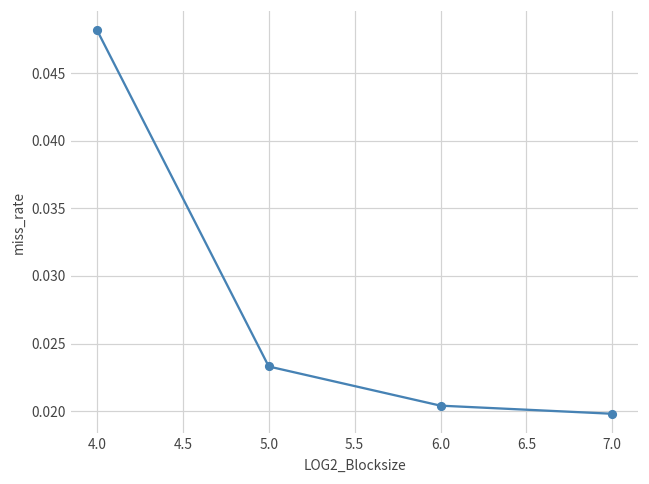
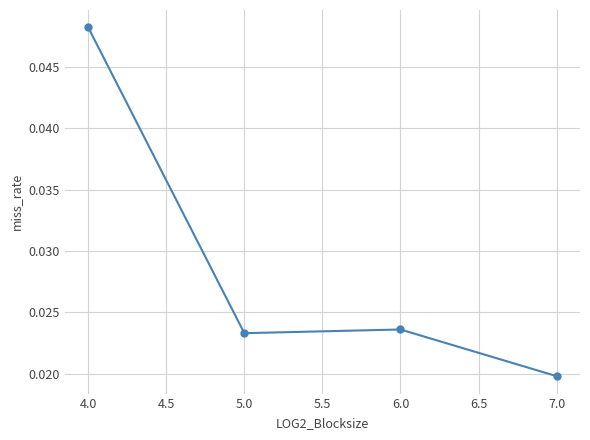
6.0: 0.0204 -> 0.0236
